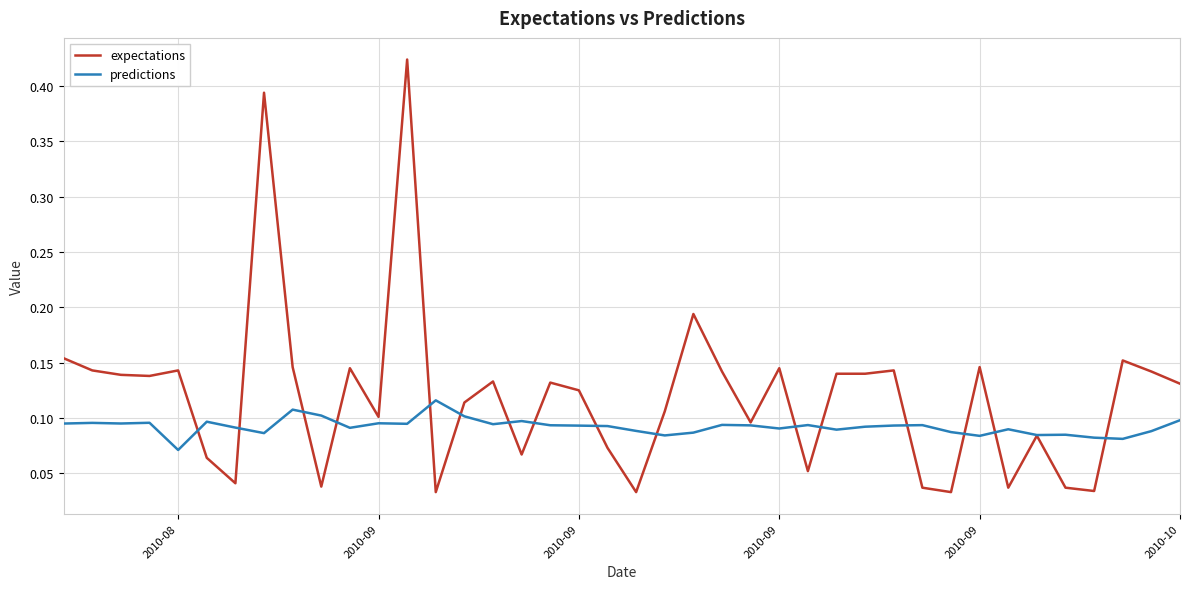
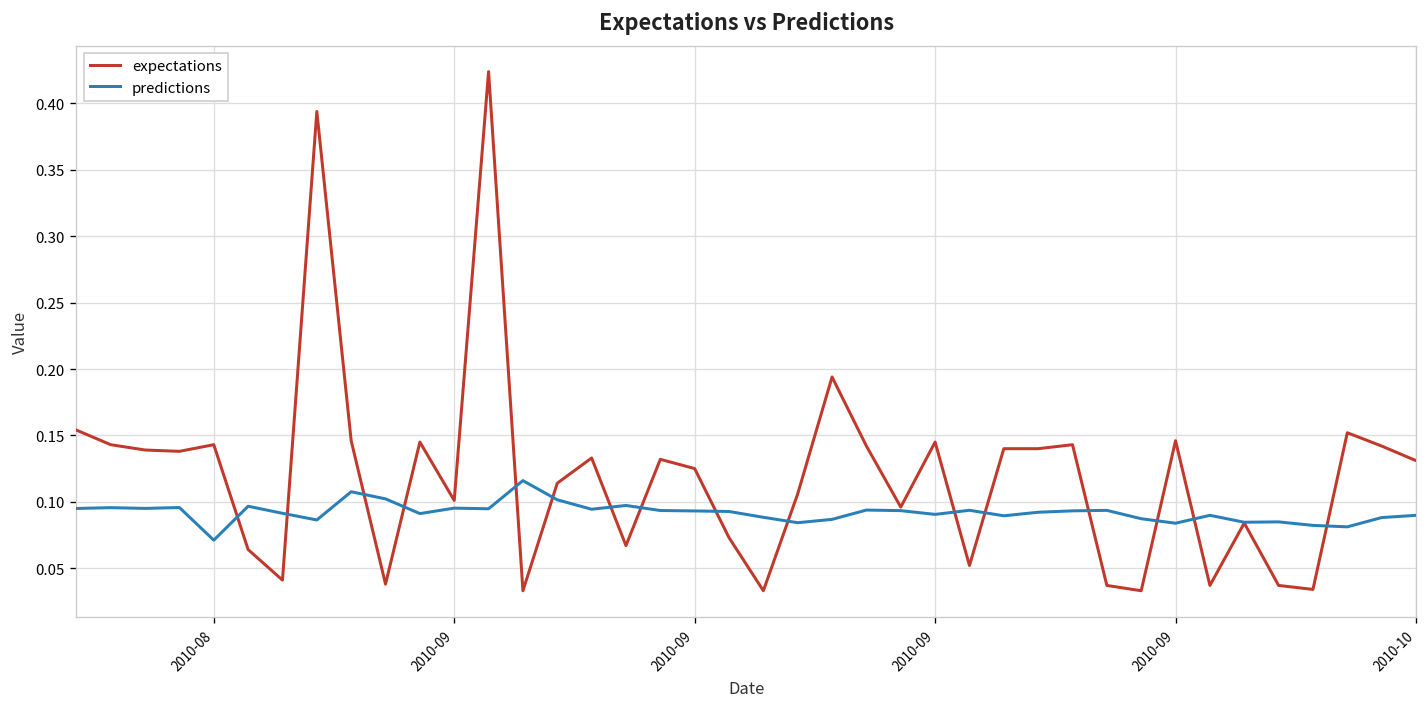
predictions, 2010-10: 0.098 -> 0.090
